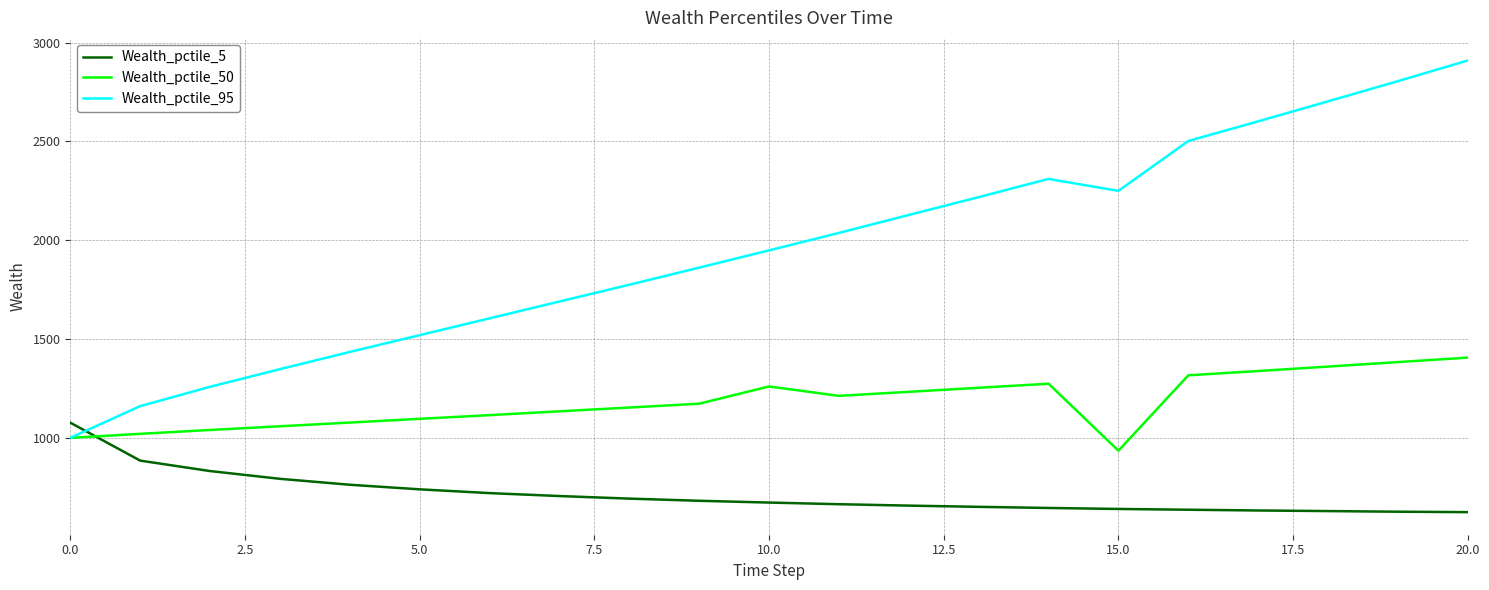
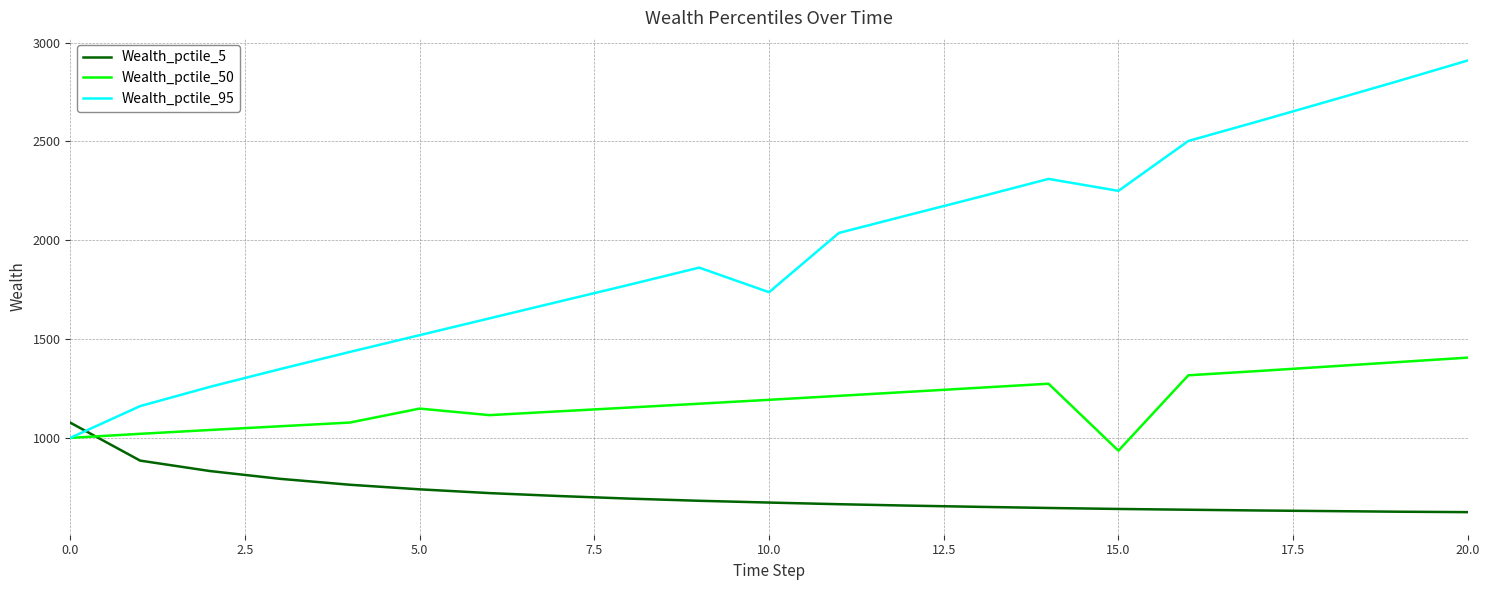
Wealth_pctile_50, 5.0: 1100 -> 1150
Wealth_pctile_50, 10.0: 1260 -> 1190
Wealth_pctile_95, 10.0: 1950 -> 1740
